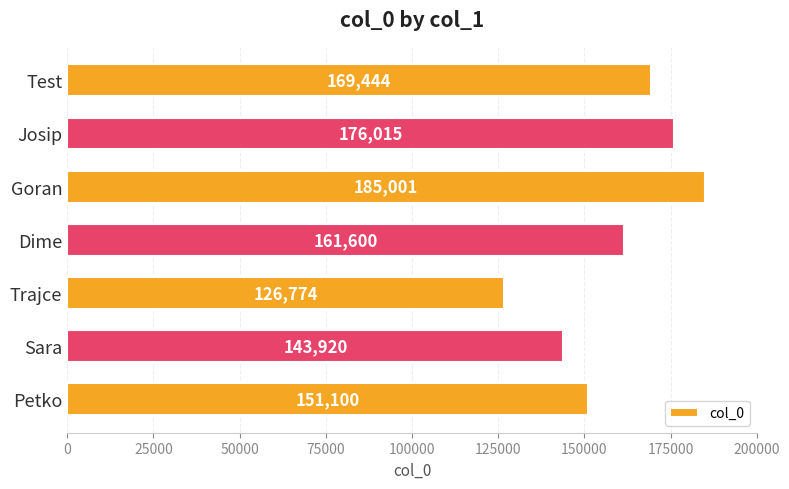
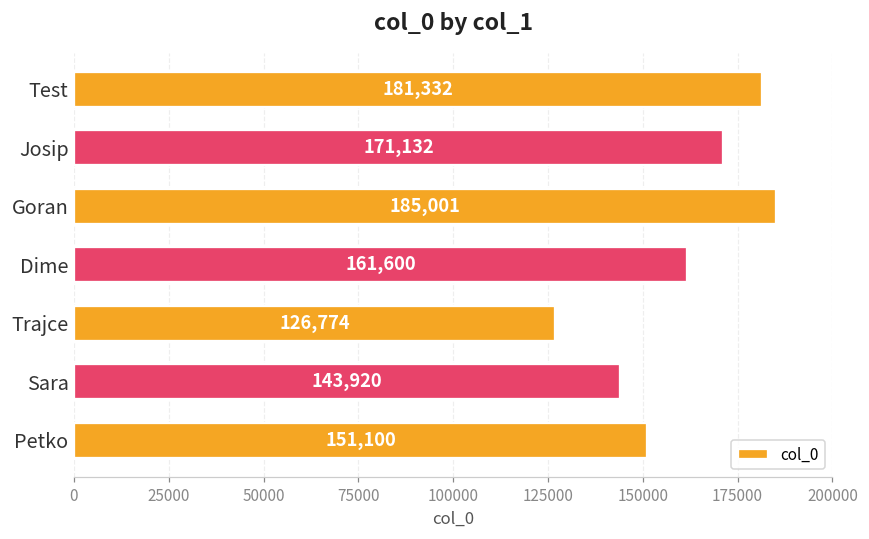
Test: 169,444 -> 181,332
Josip: 176,015 -> 171,132
